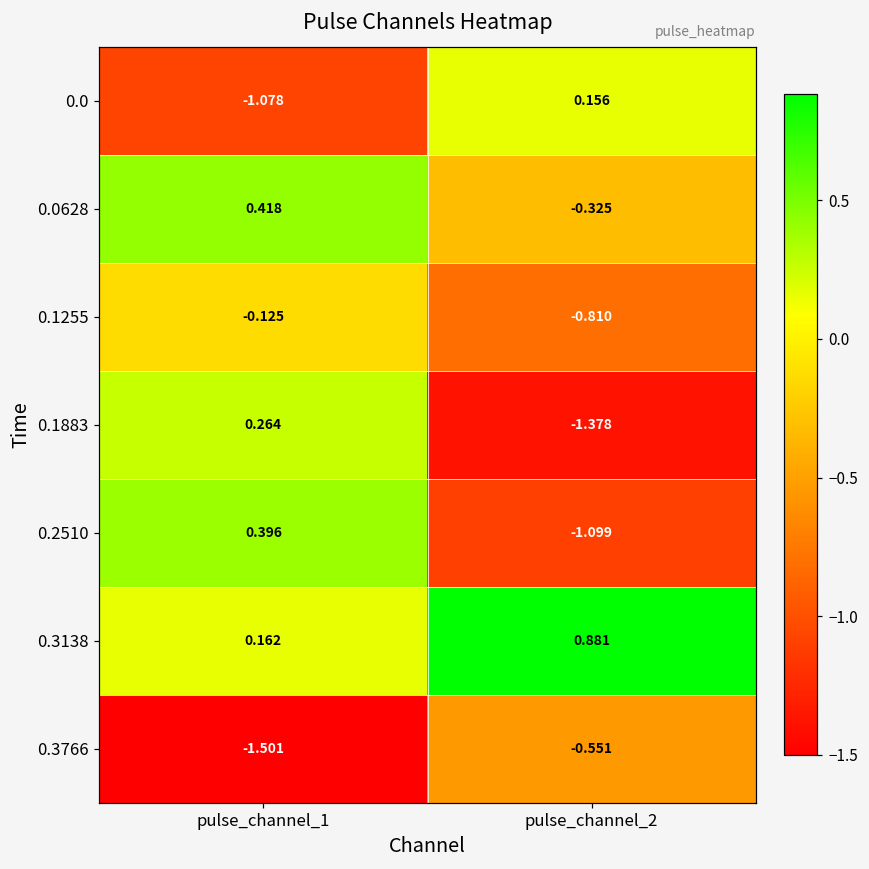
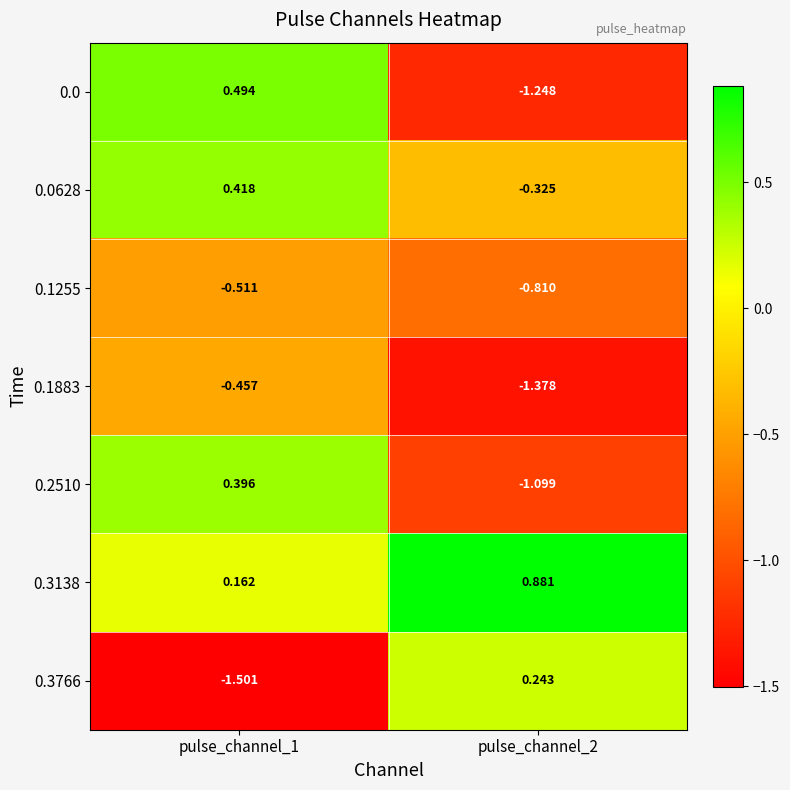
0.0, pulse_channel_1: -1.078 -> 0.494
0.0, pulse_channel_2: 0.156 -> -1.248
0.1255, pulse_channel_1: -0.125 -> -0.511
0.1883, pulse_channel_1: 0.264 -> -0.457
0.3766, pulse_channel_2: -0.551 -> 0.243
